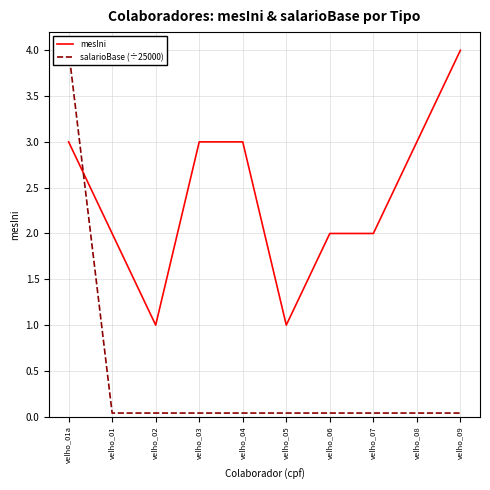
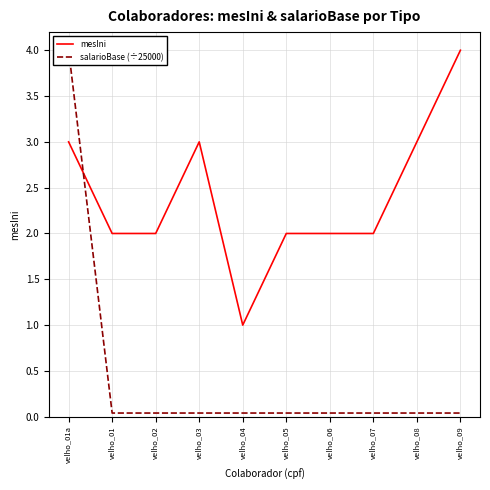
mesIni, velho_02: 1 -> 2
mesIni, velho_04: 3 -> 1
mesIni, velho_05: 1 -> 2
